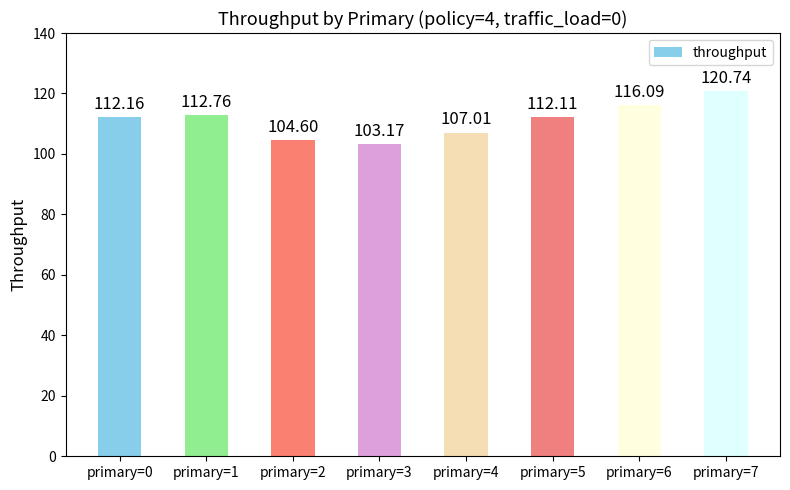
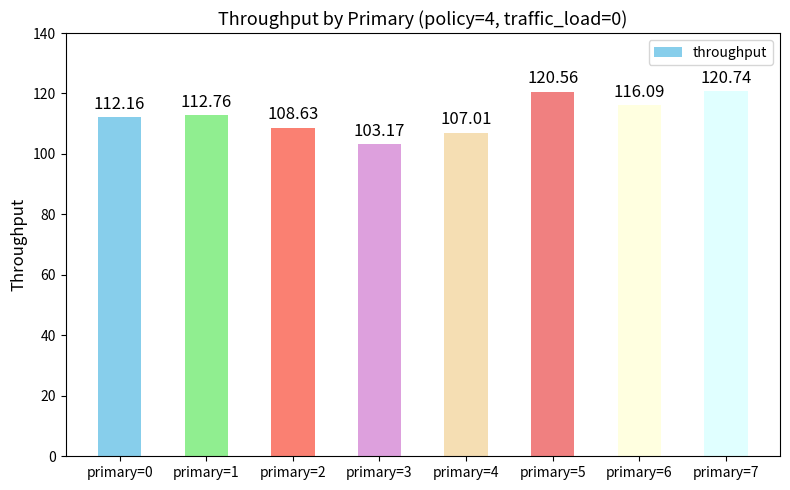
primary=2: 104.60 -> 108.63
primary=5: 112.11 -> 120.56
